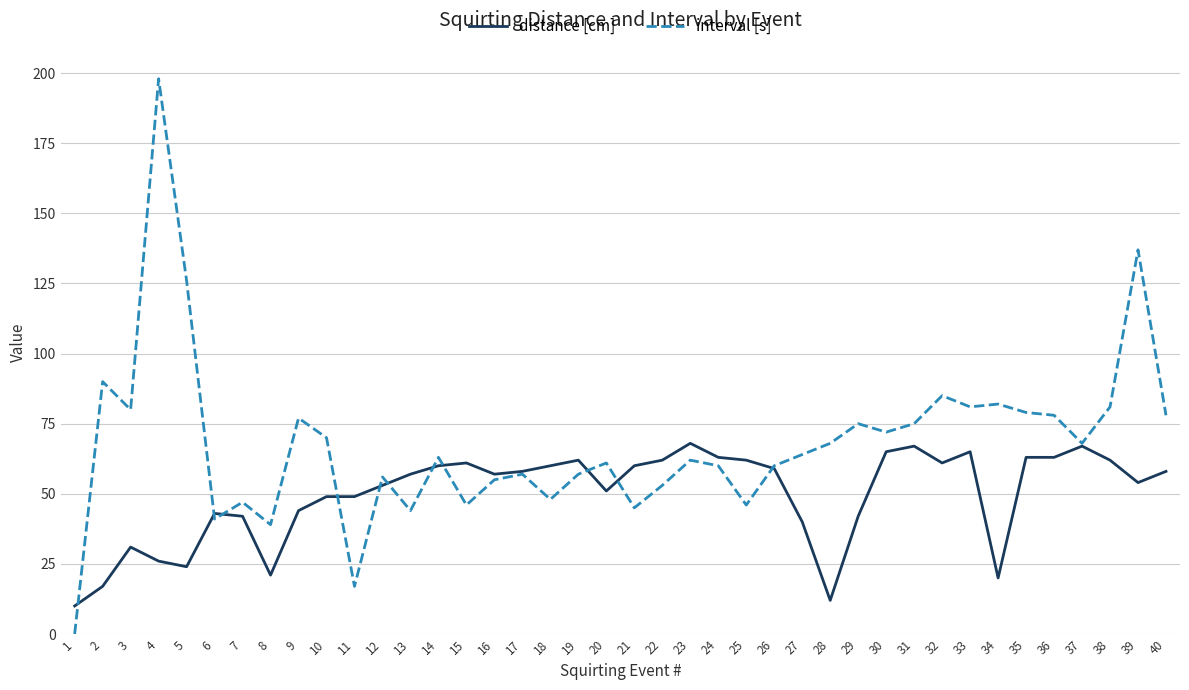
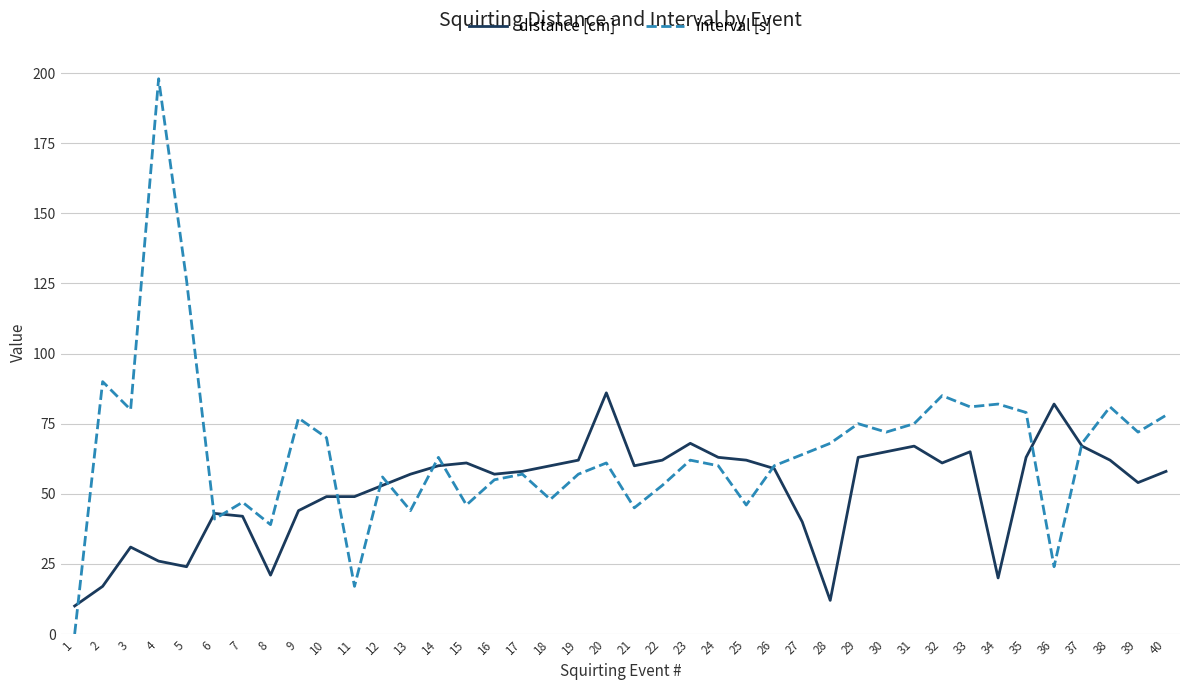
distance [cm], 20: 51 -> 86
distance [cm], 29: 42 -> 63
distance [cm], 36: 63 -> 82
interval [s], 36: 78 -> 24
interval [s], 39: 137 -> 72
